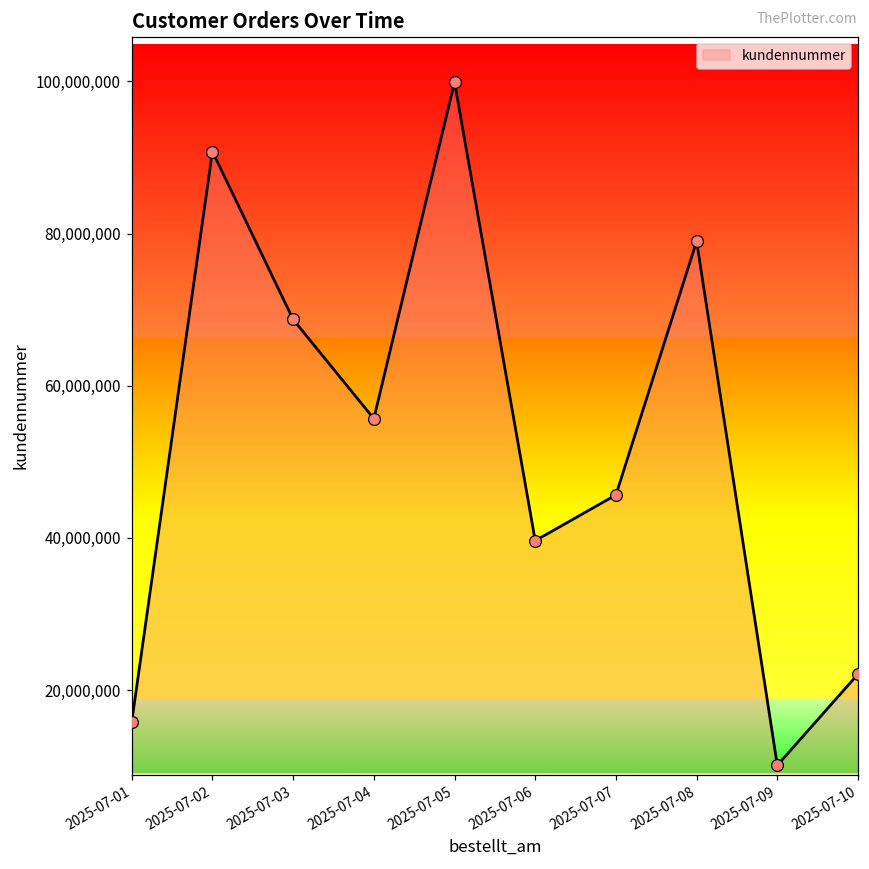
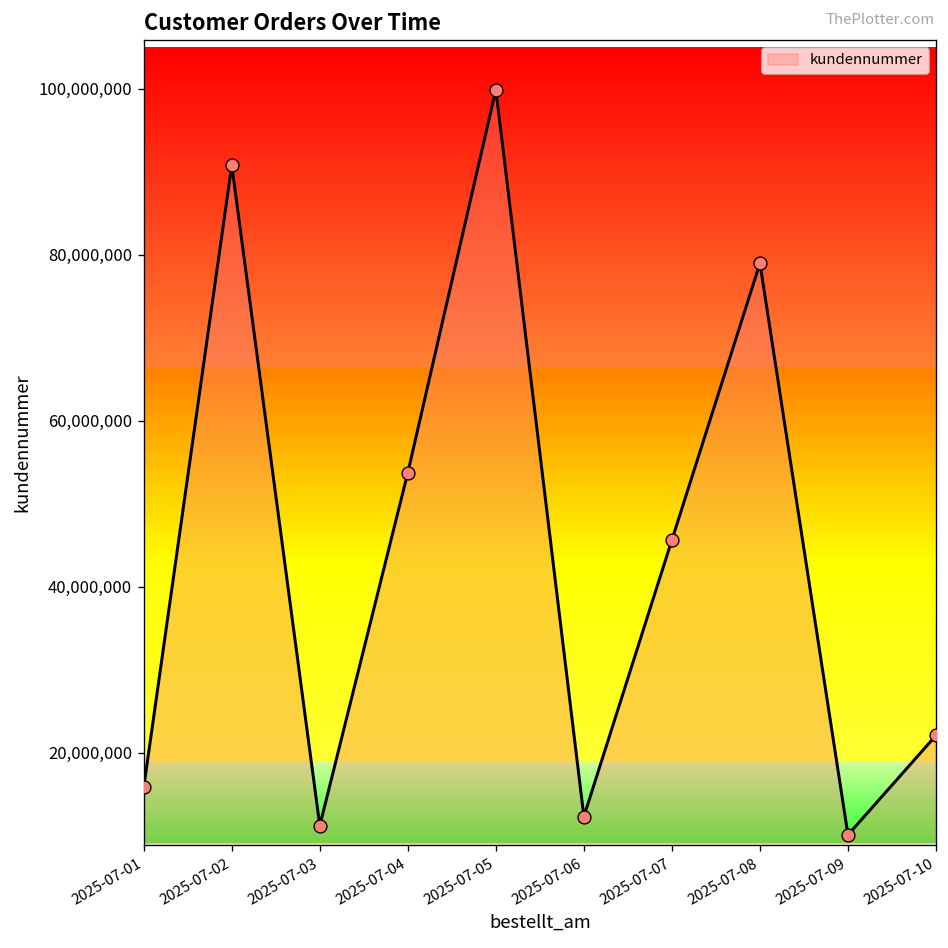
2025-07-03: 69,000,000 -> 11,000,000
2025-07-04: 56,000,000 -> 54,000,000
2025-07-06: 40,000,000 -> 12,000,000
